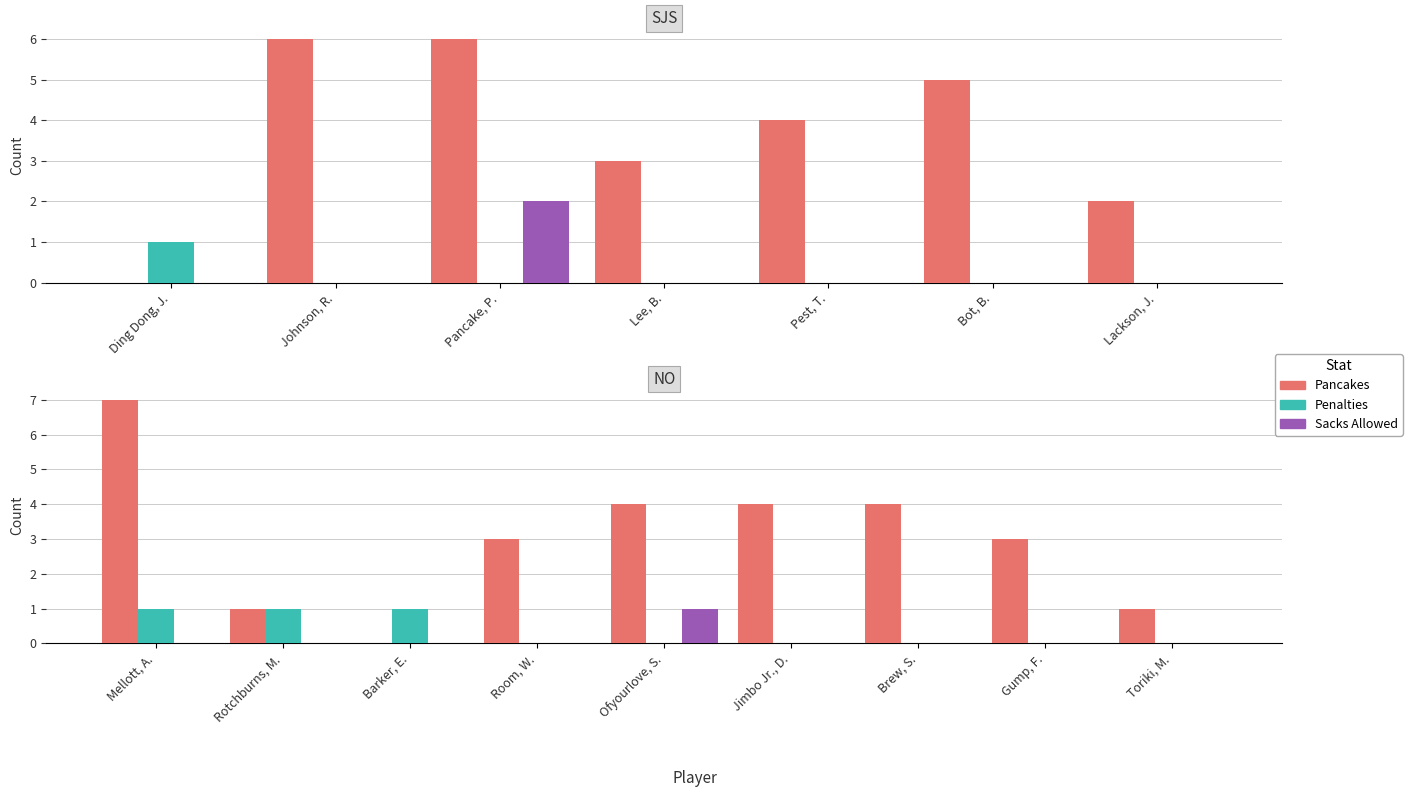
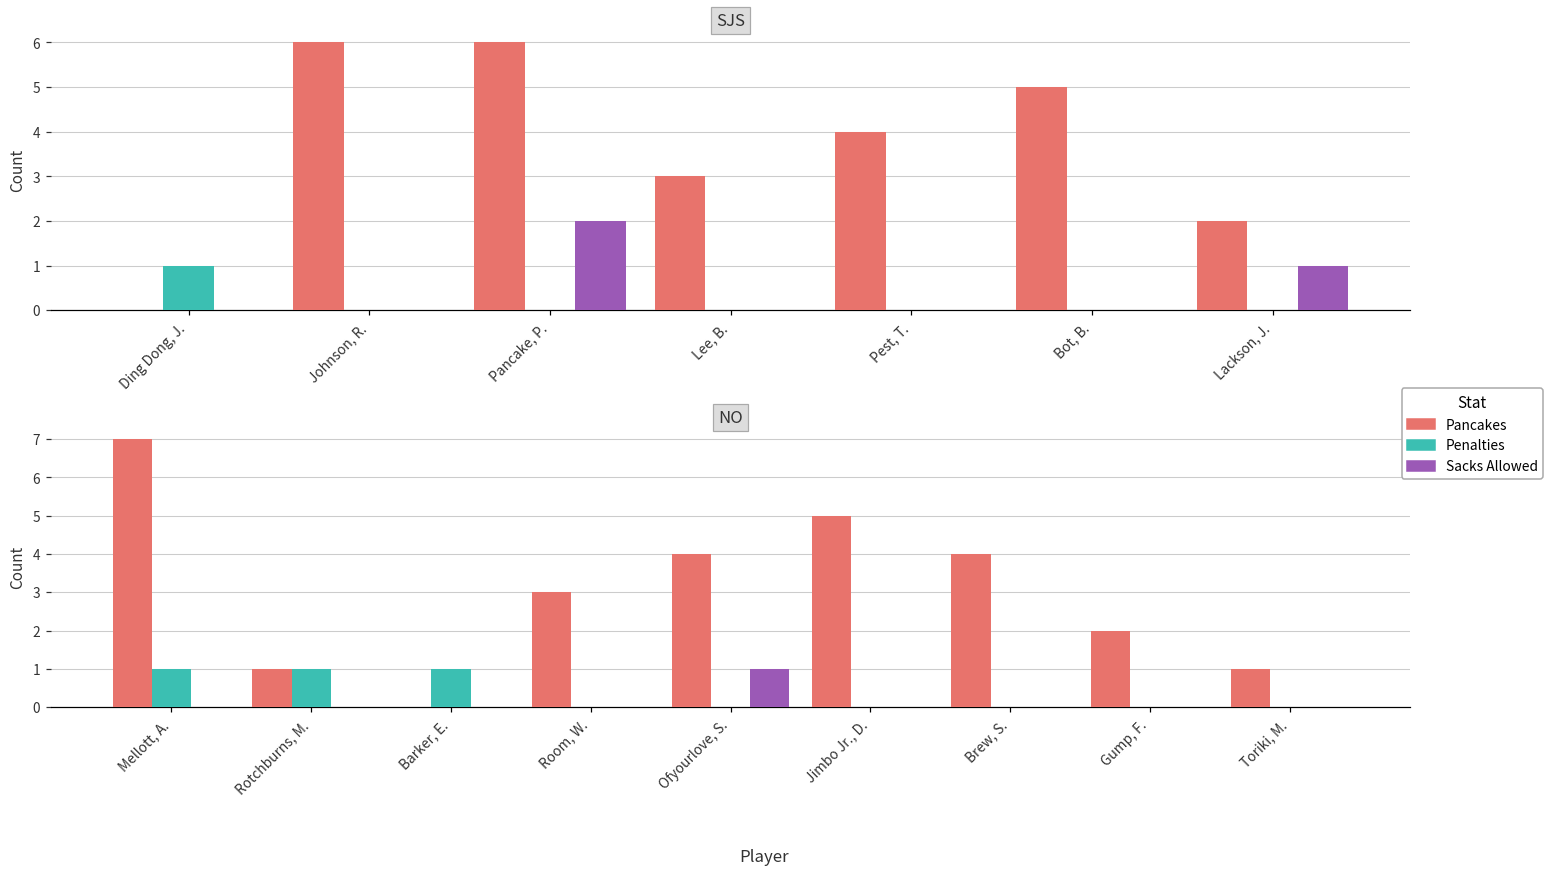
SJS, Sacks Allowed, Lackson, J.: 0 -> 1
NO, Pancakes, Jimbo Jr., D.: 4 -> 5
NO, Pancakes, Gump, F.: 3 -> 2
